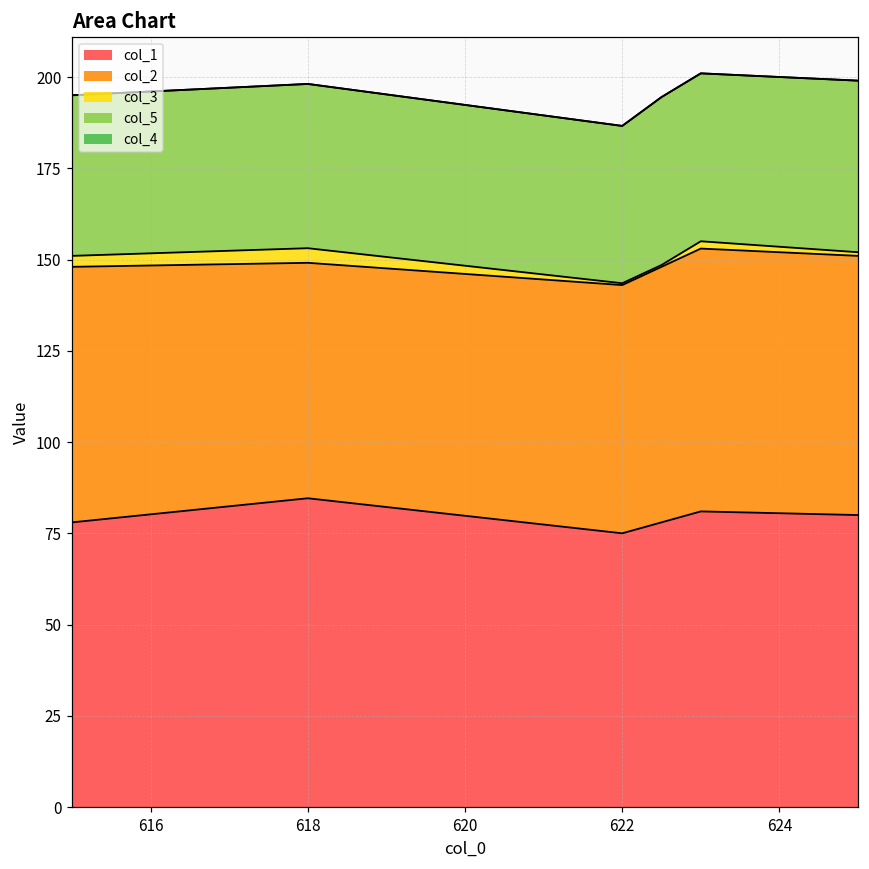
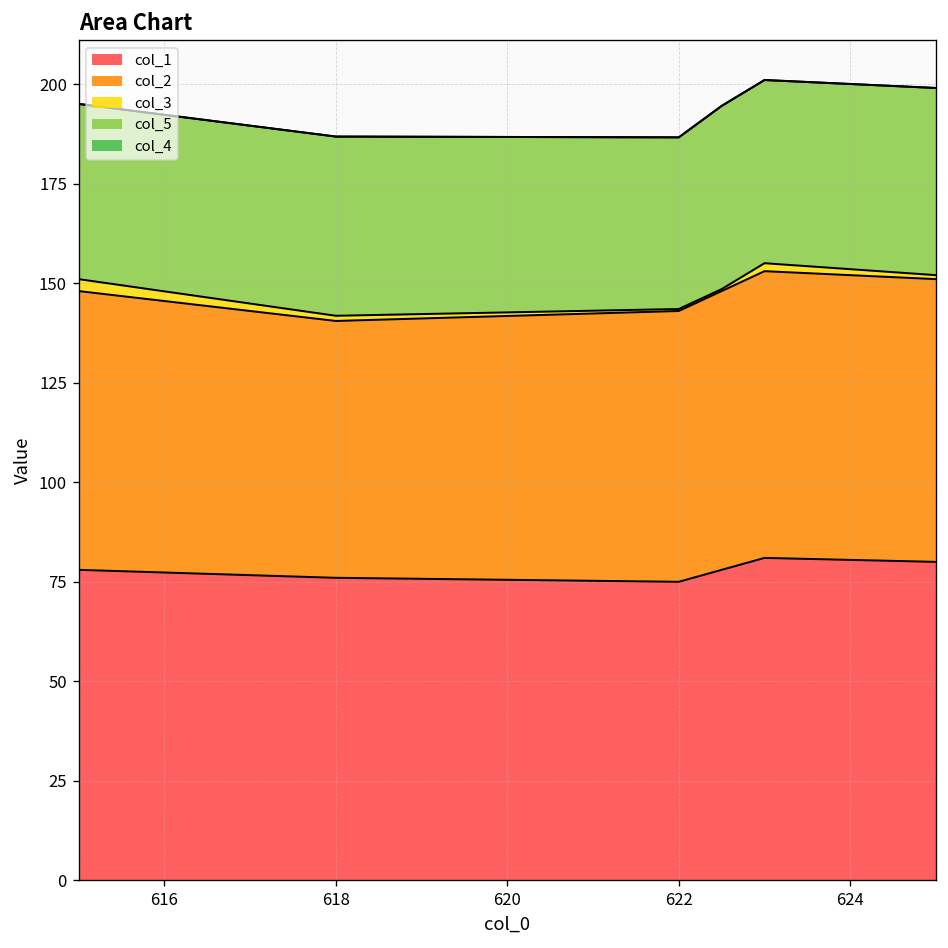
col_1, 618: 85 -> 76
col_3, 618: 4 -> 1
